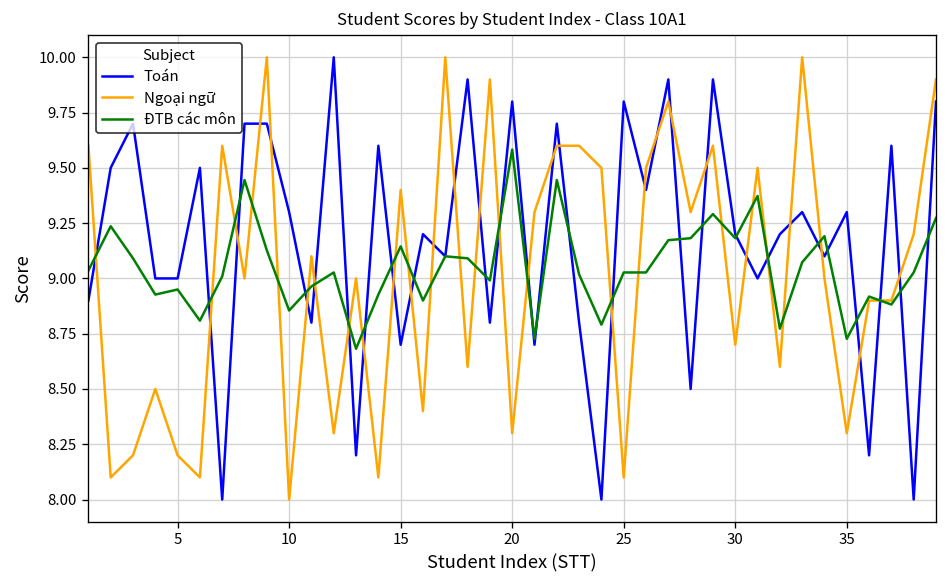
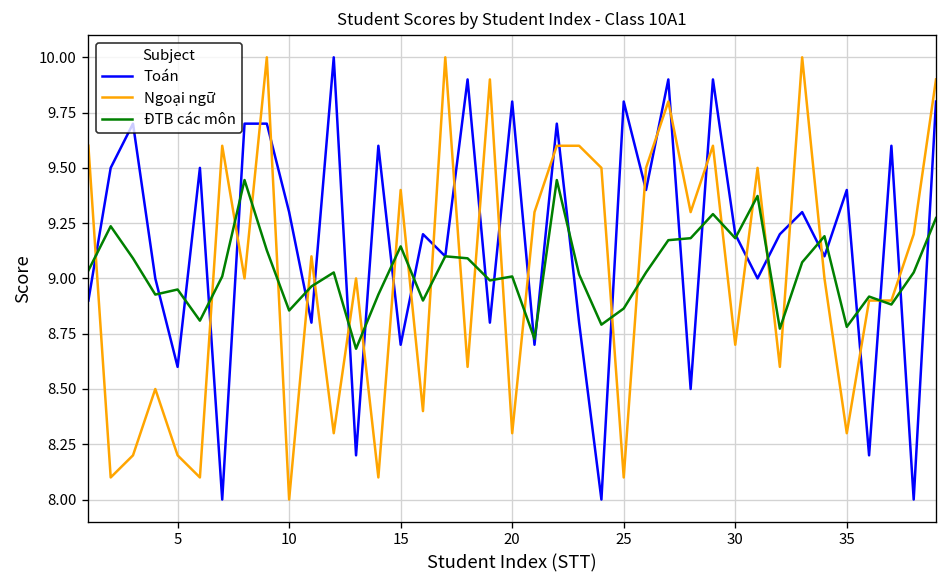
Toán, 5: 9.0 -> 8.6
ĐTB các môn, 20: 9.58 -> 9.01
ĐTB các môn, 25: 9.03 -> 8.86
Toán, 35: 9.3 -> 9.4
ĐTB các môn, 35: 8.73 -> 8.78
